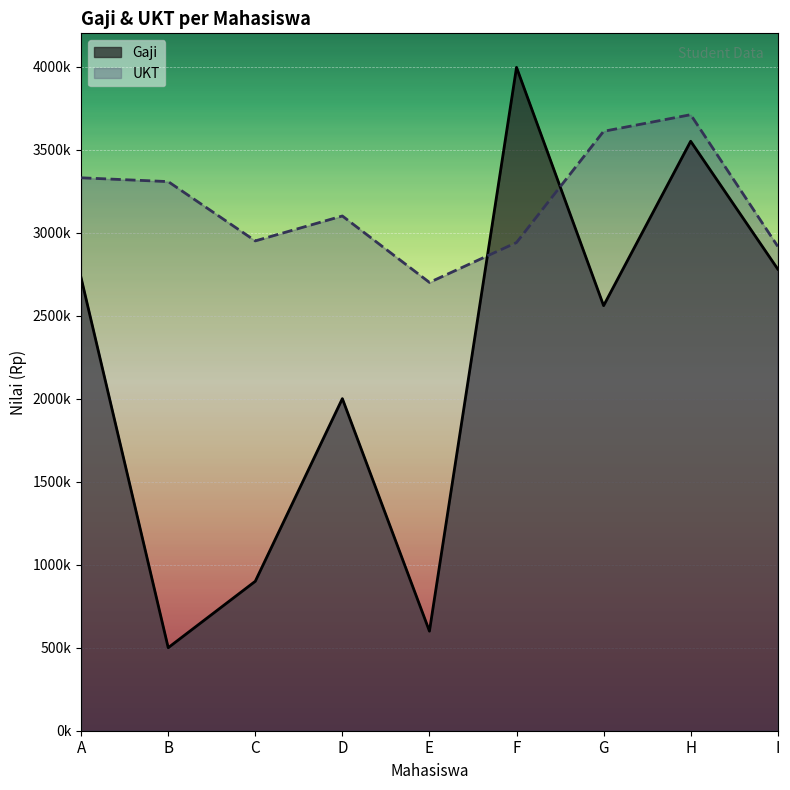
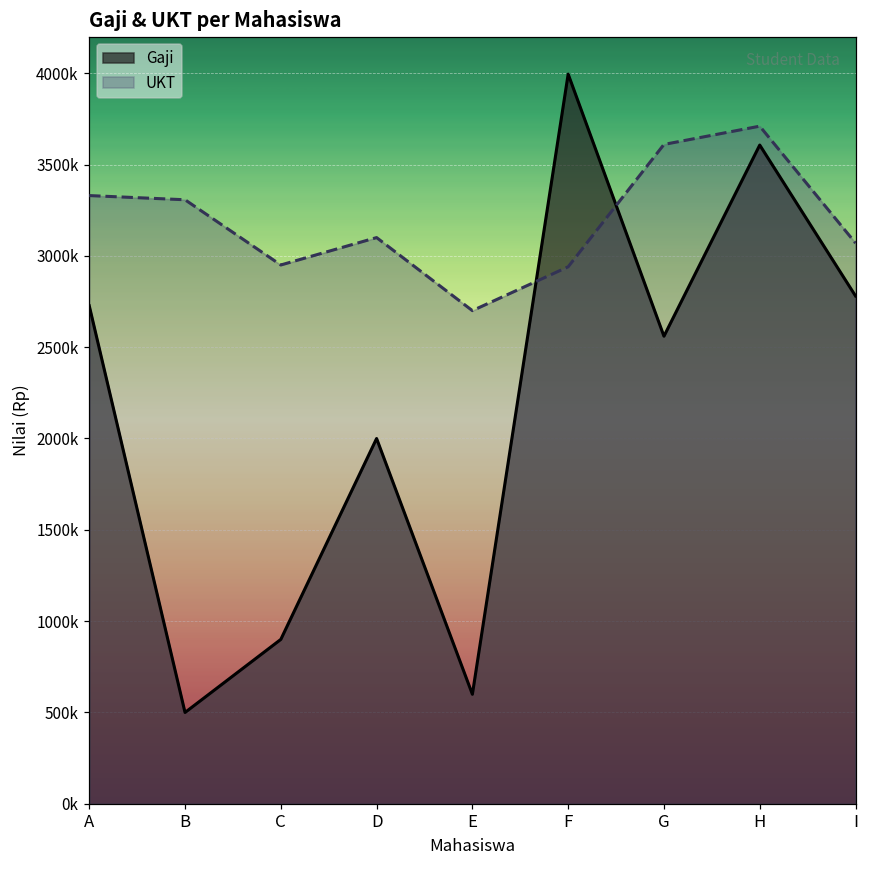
Gaji, H: 3550000 -> 3610000
UKT, I: 2920000 -> 3070000
